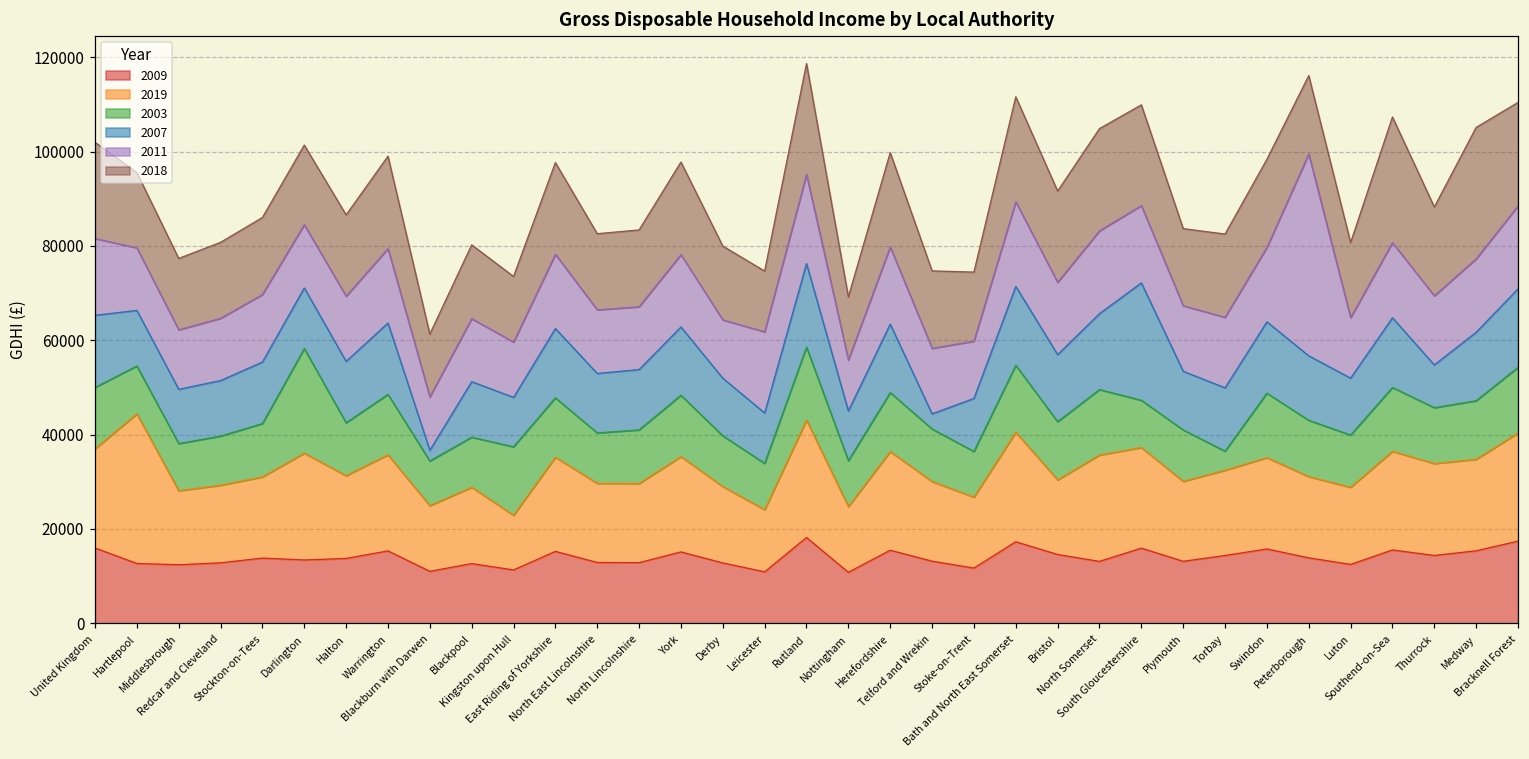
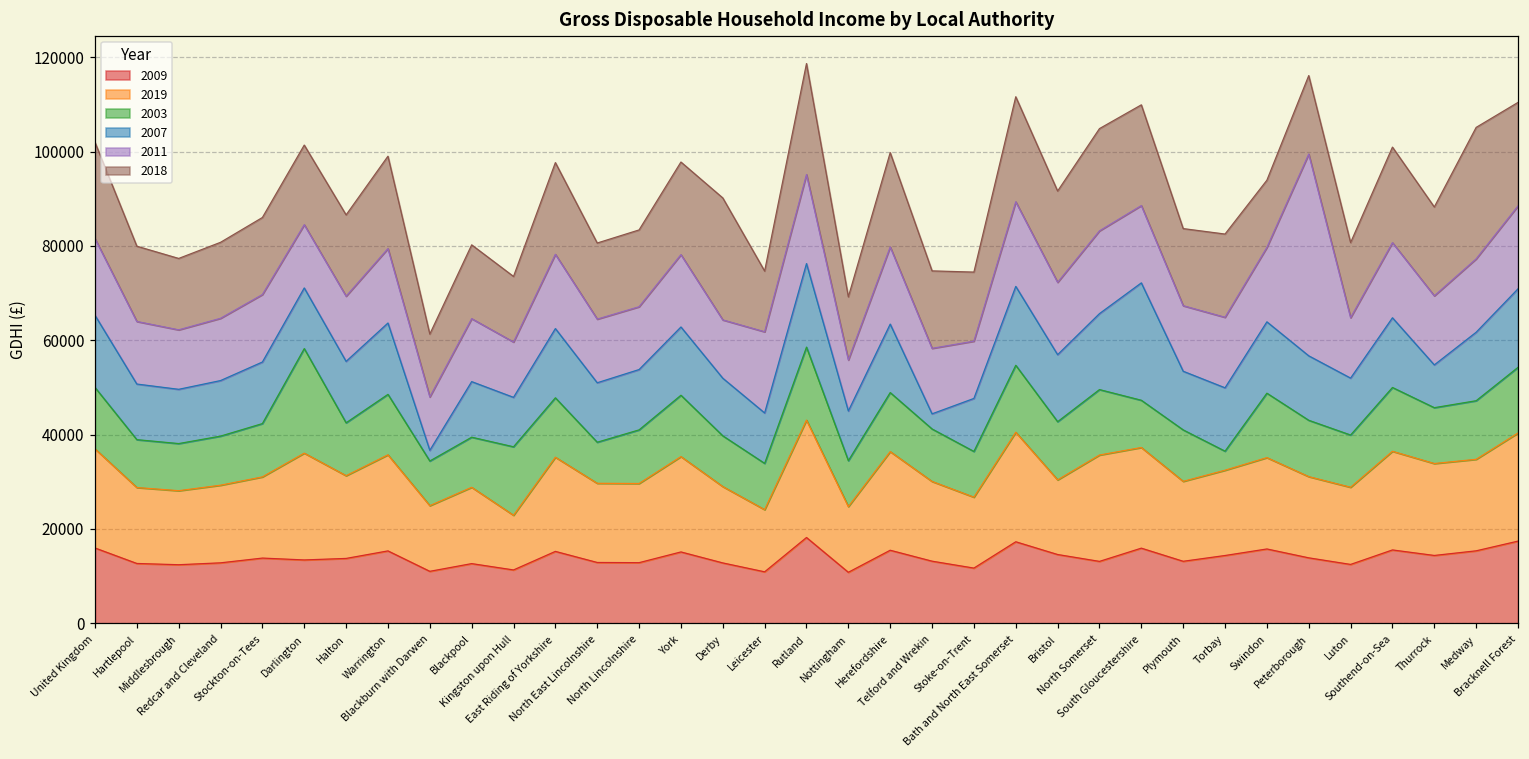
2019, Hartlepool: 32000 -> 16000
2003, North East Lincolnshire: 11000 -> 9000
2018, Derby: 16000 -> 26000
2018, Swindon: 19000 -> 14000
2018, Southend-on-Sea: 27000 -> 20000
